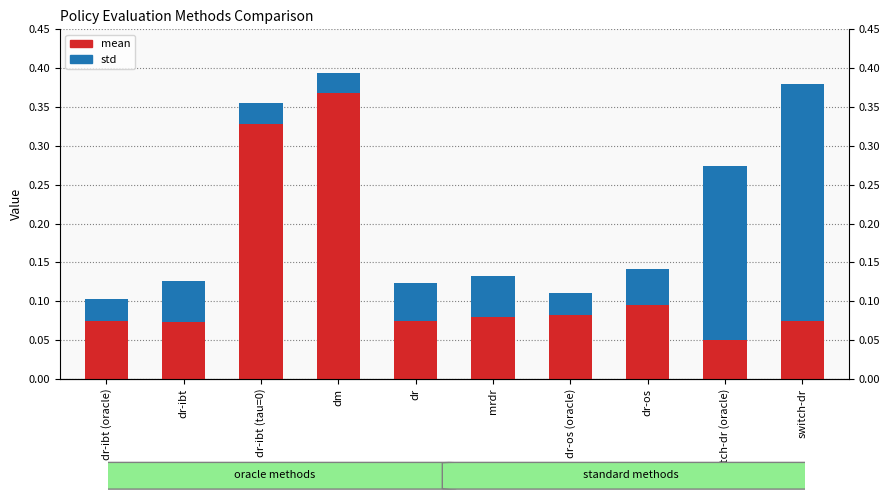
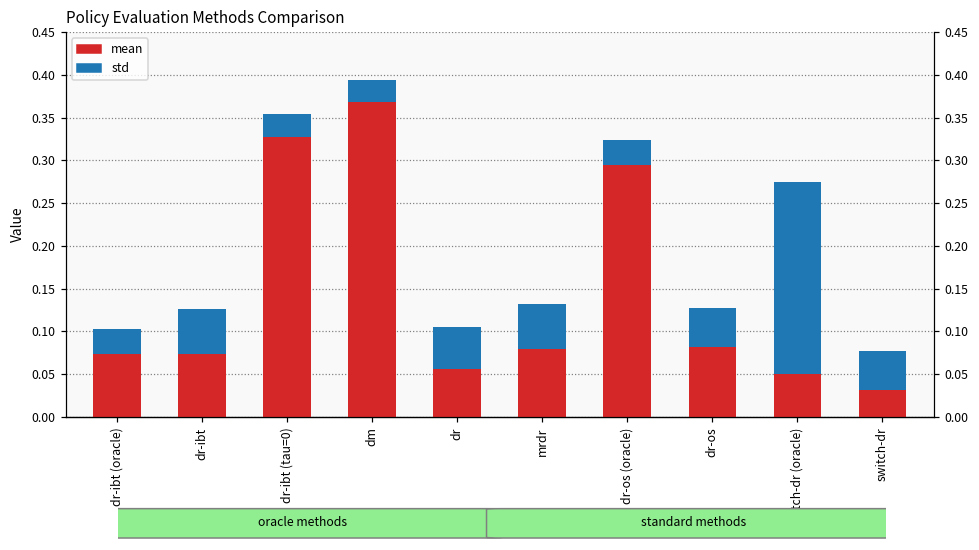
mean, dr: 0.07 -> 0.06
mean, dr-os (oracle): 0.08 -> 0.29
mean, dr-os: 0.10 -> 0.08
mean, switch-dr: 0.07 -> 0.03
std, switch-dr: 0.31 -> 0.05
